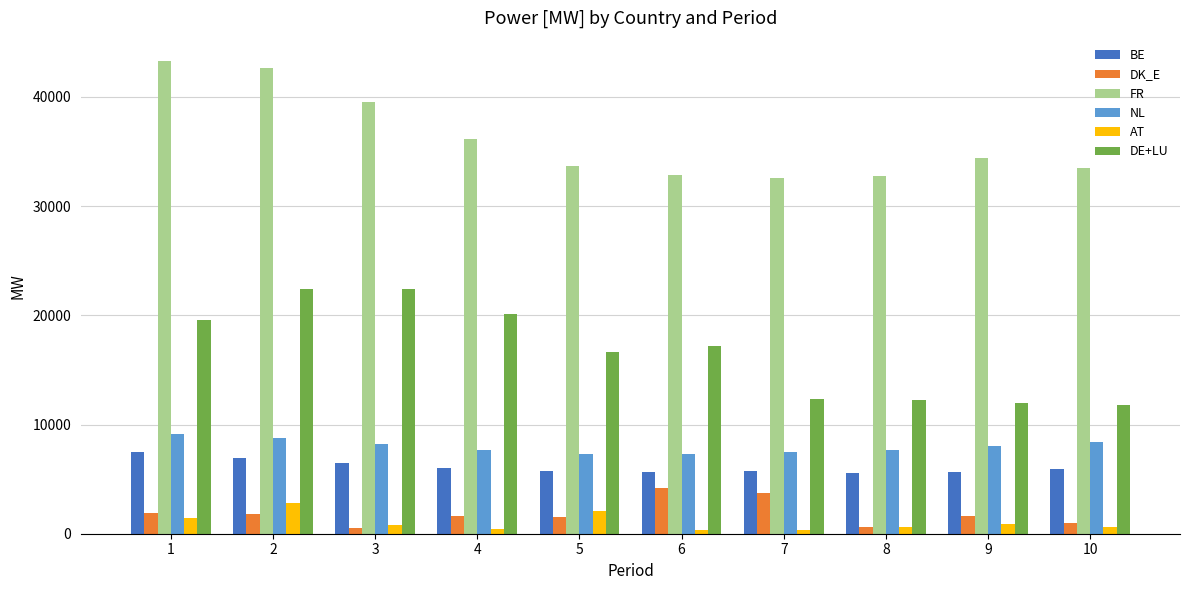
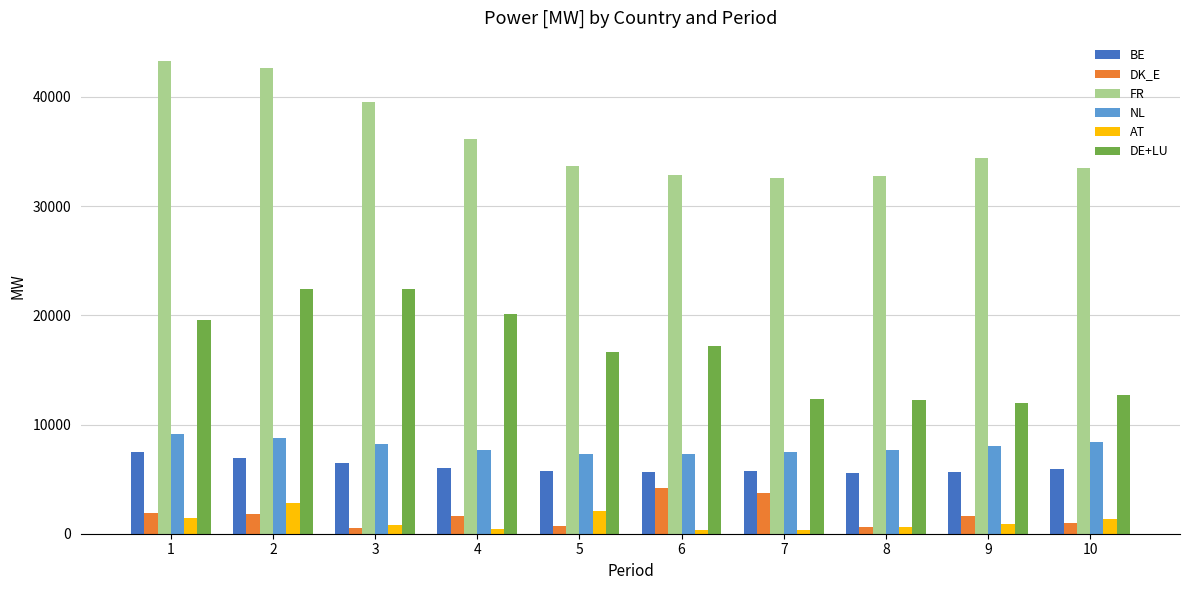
DK_E, 5: 1500 -> 700
AT, 10: 600 -> 1400
DE+LU, 10: 11800 -> 12700
